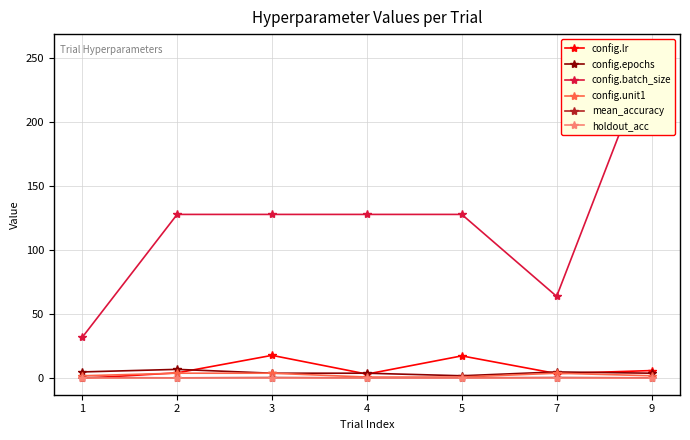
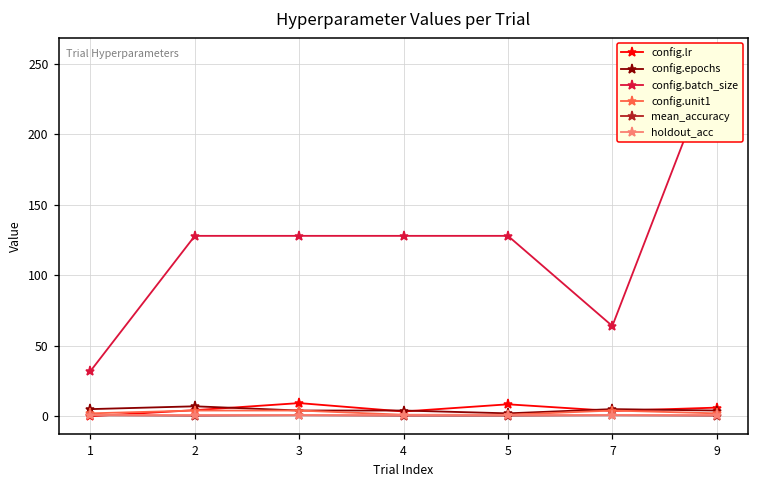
config.lr, 3: 18 -> 9
config.lr, 5: 18 -> 8
